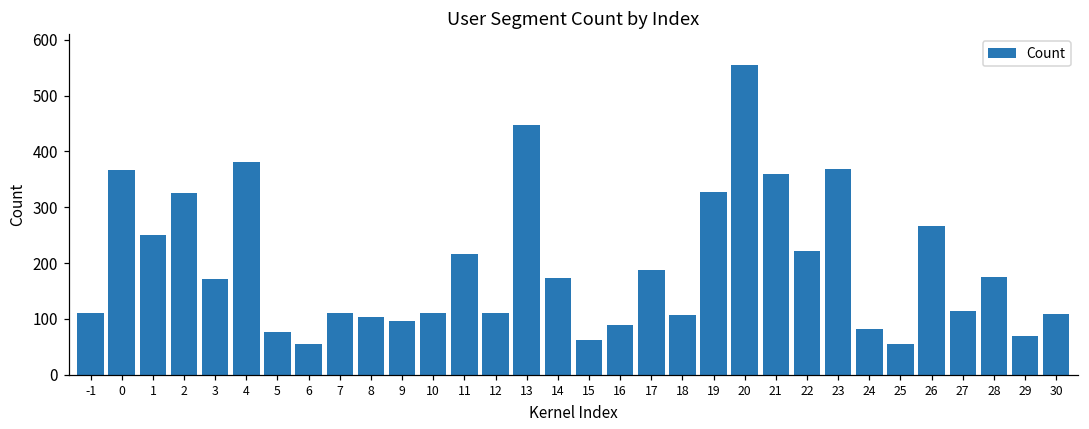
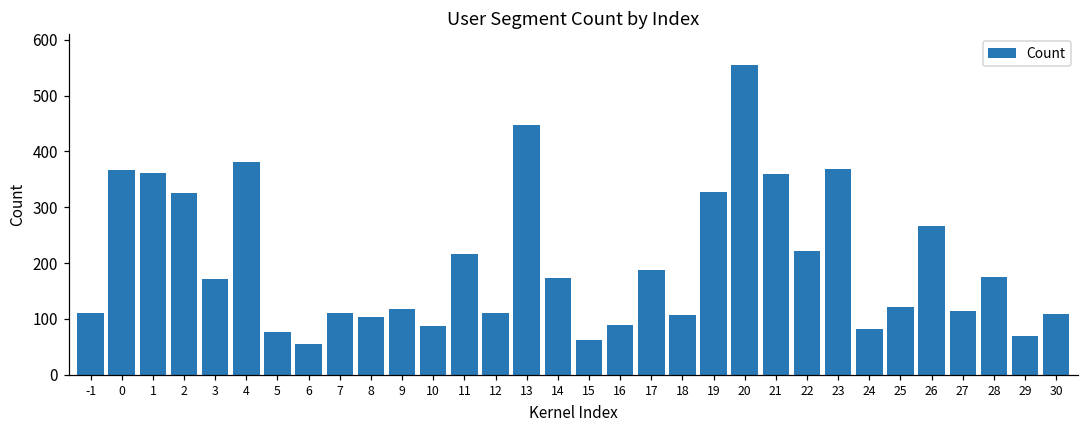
1: 250 -> 360
9: 100 -> 120
10: 110 -> 90
25: 60 -> 120
